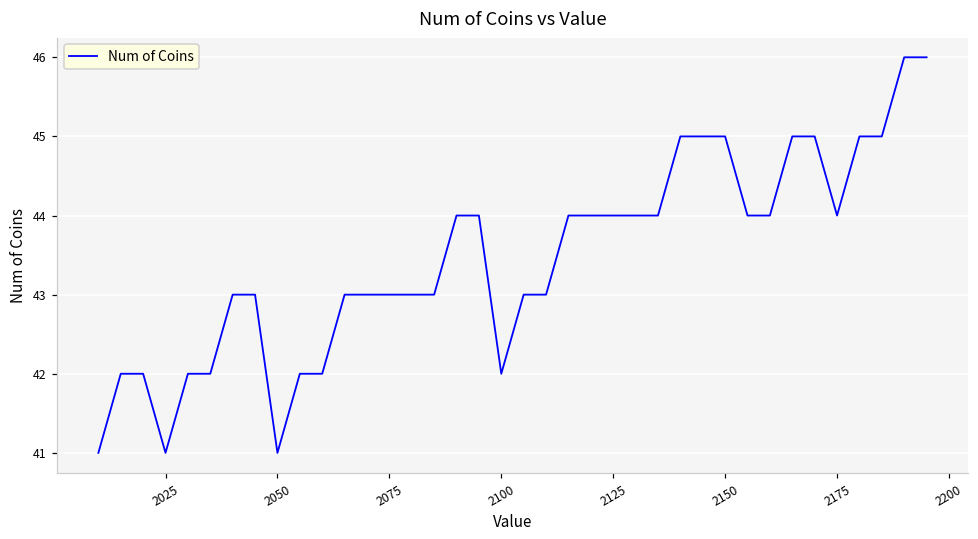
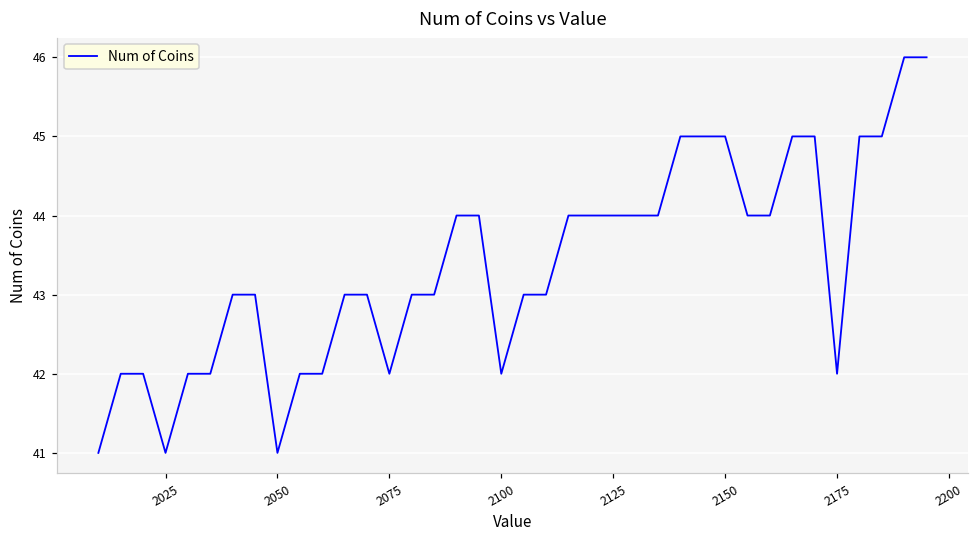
2075: 43 -> 42
2175: 44 -> 42
